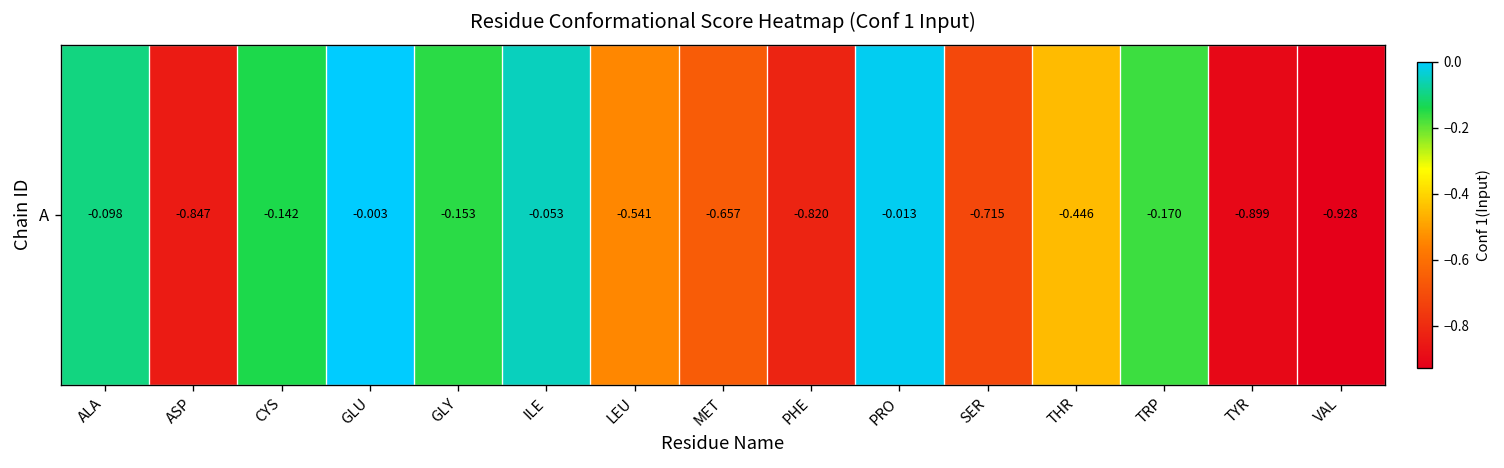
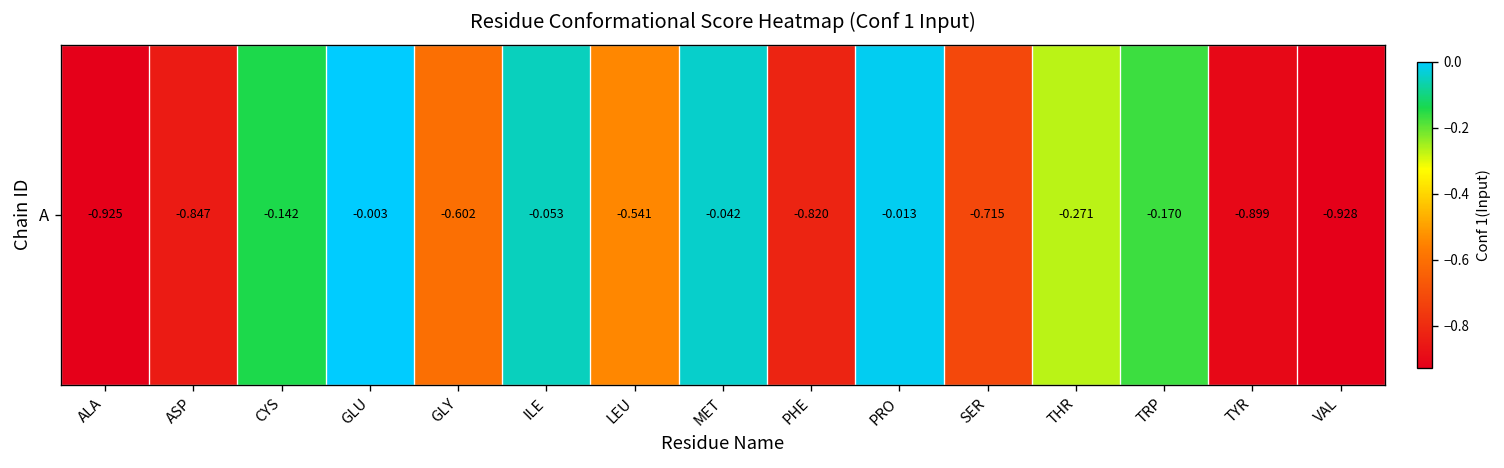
A, ALA: -0.098 -> -0.925
A, GLY: -0.153 -> -0.602
A, MET: -0.657 -> -0.042
A, THR: -0.446 -> -0.271
